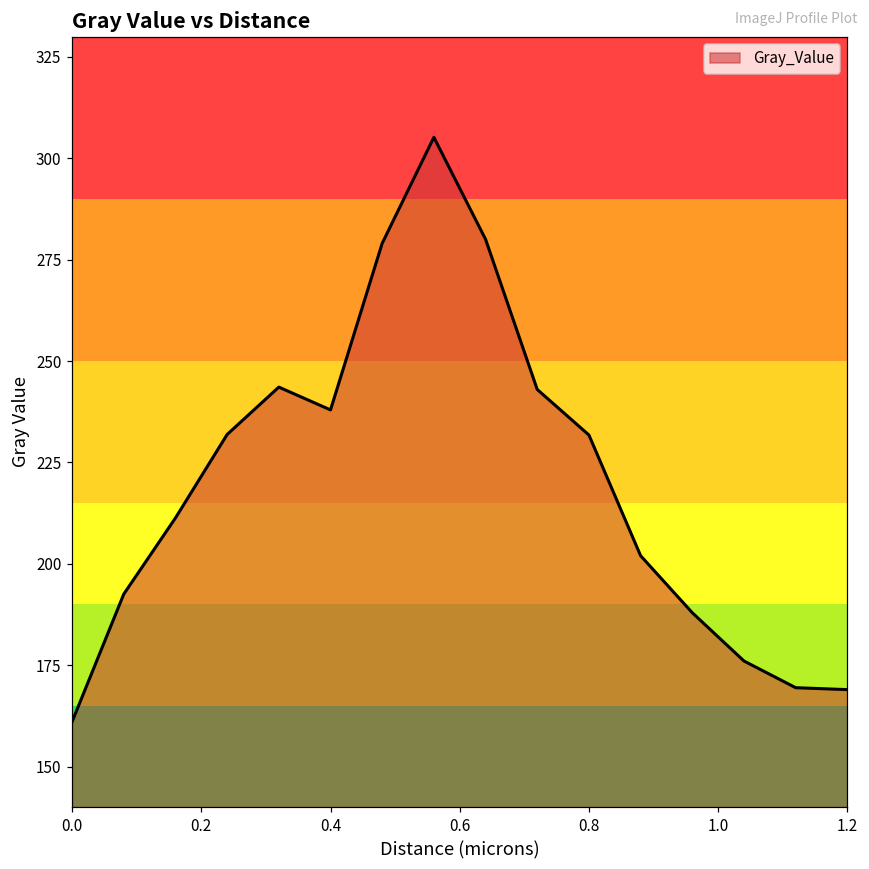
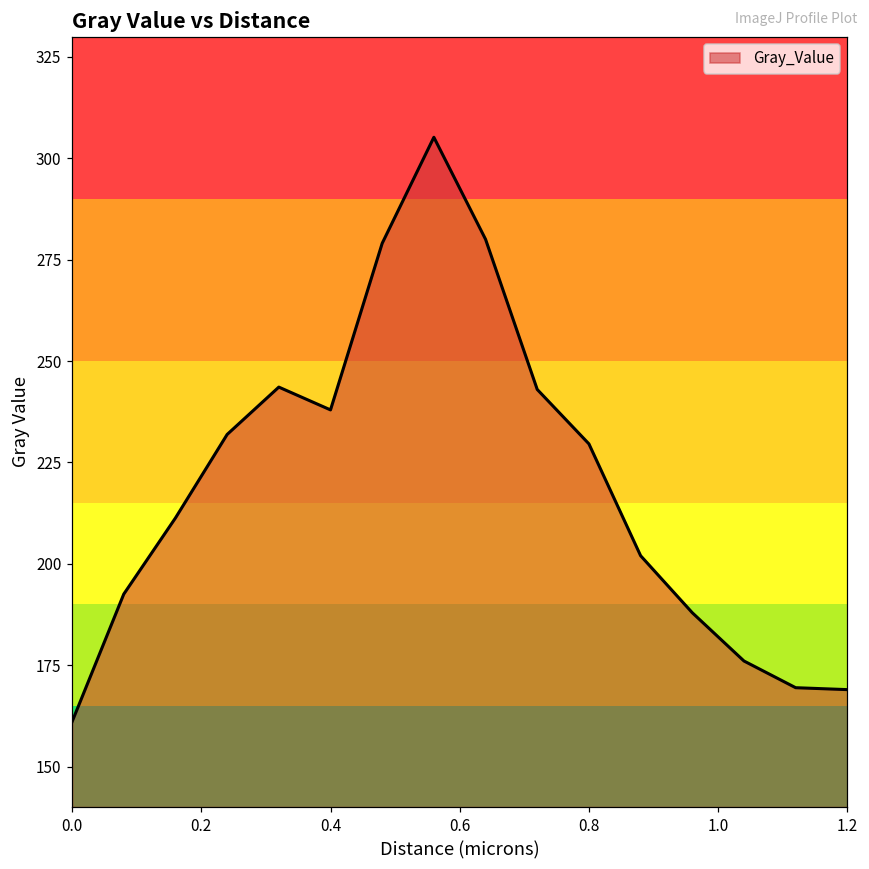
0.8: 232 -> 230
